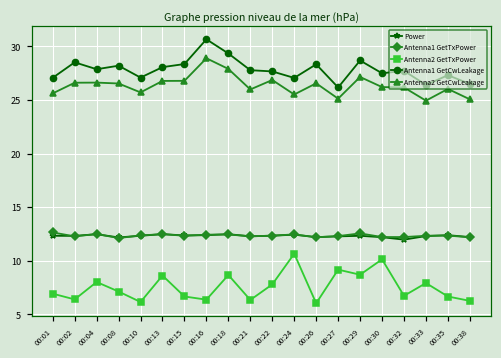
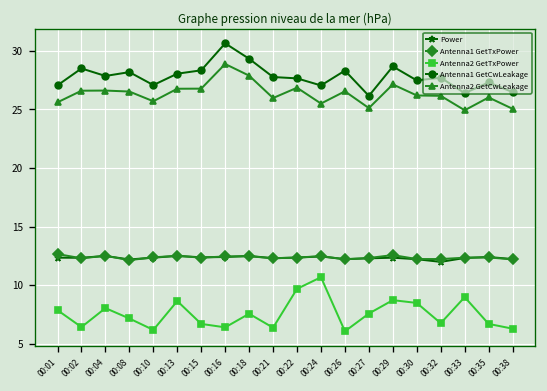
Antenna2 GetTxPower, 00:01: 7 -> 8
Antenna2 GetTxPower, 00:18: 9 -> 8
Antenna2 GetTxPower, 00:22: 8 -> 10
Antenna2 GetTxPower, 00:27: 9 -> 8
Antenna2 GetTxPower, 00:30: 10 -> 8
Antenna2 GetTxPower, 00:33: 8 -> 9
